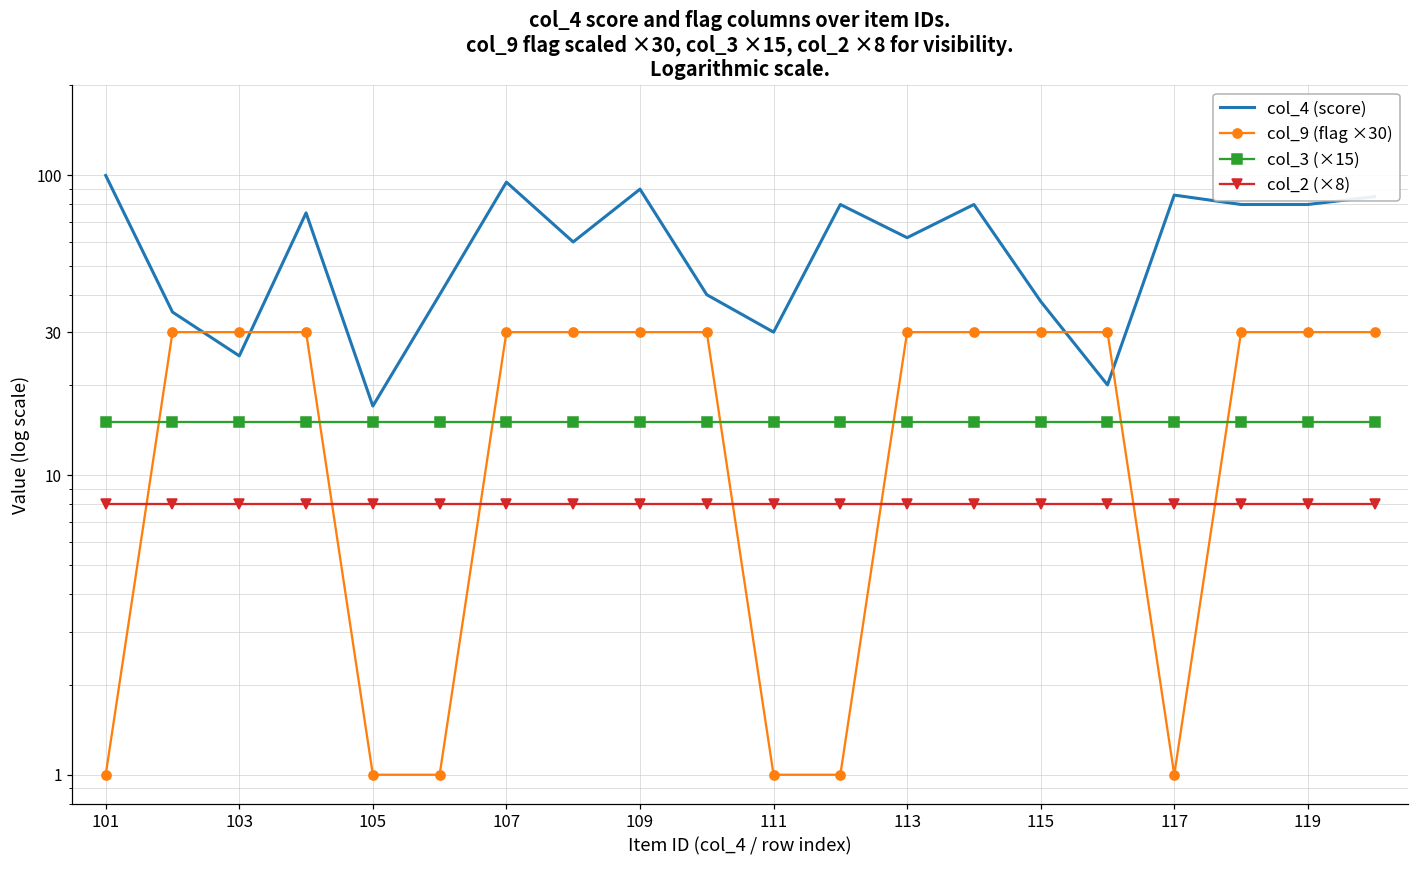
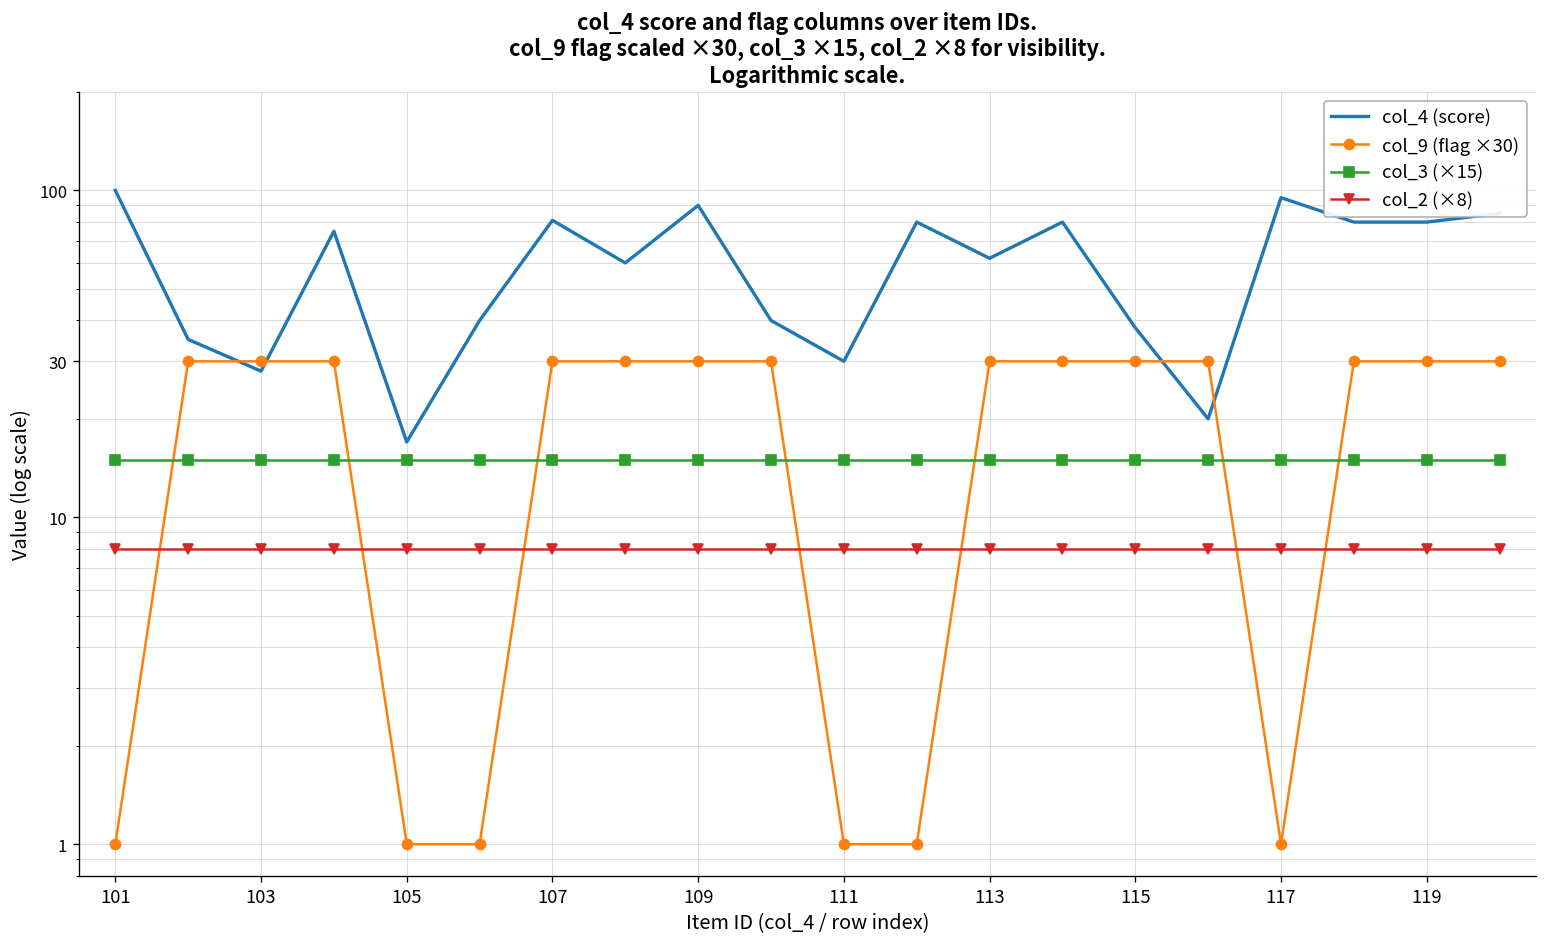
col_4 (score), 103: 25 -> 28
col_4 (score), 107: 95 -> 81
col_4 (score), 117: 86 -> 95
